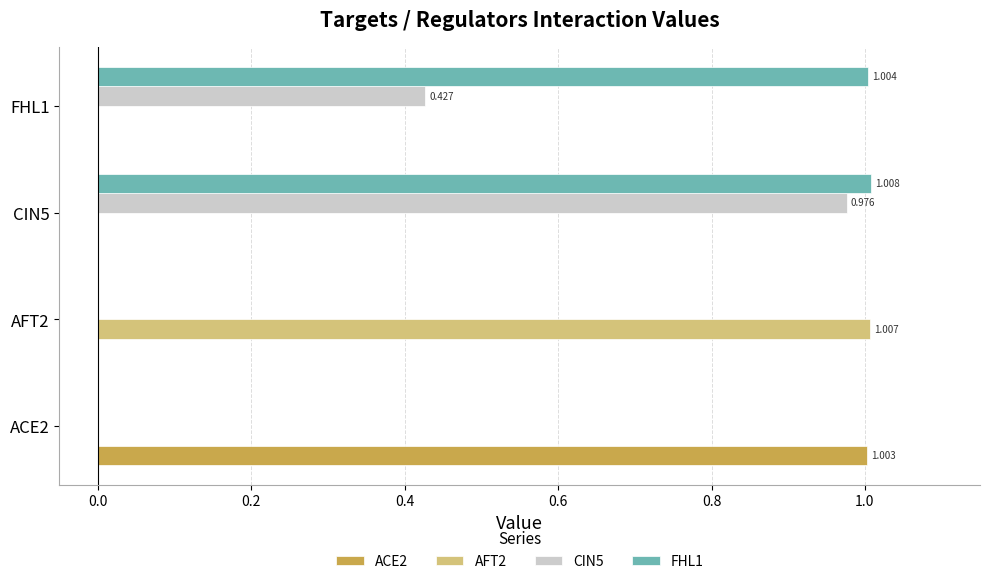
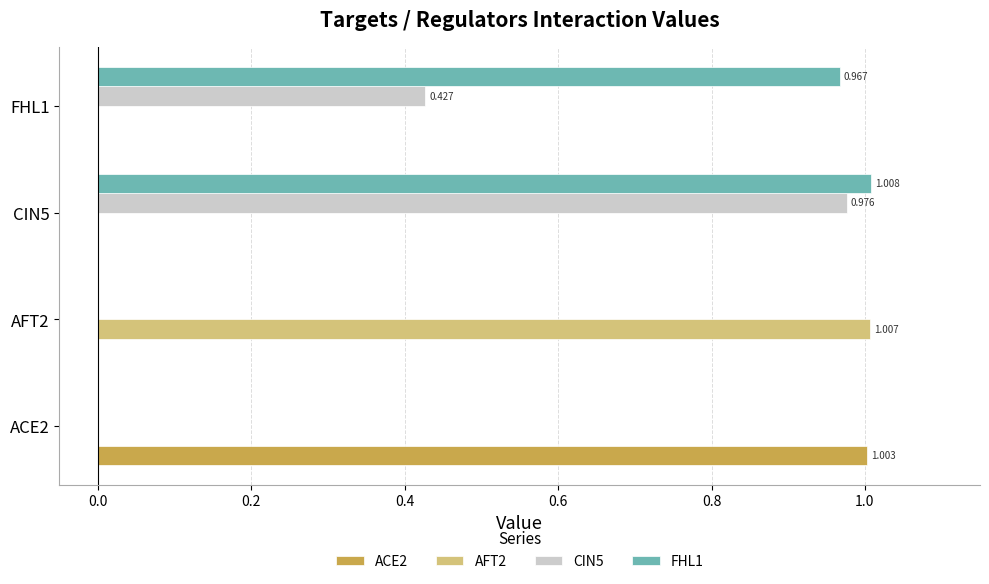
FHL1, FHL1: 1.004 -> 0.967
